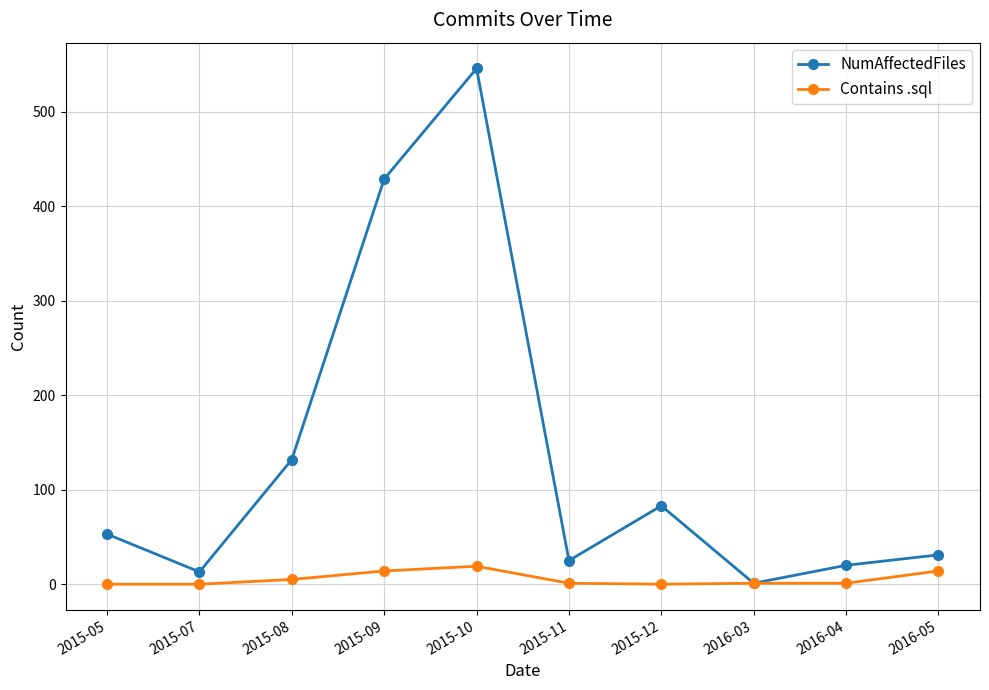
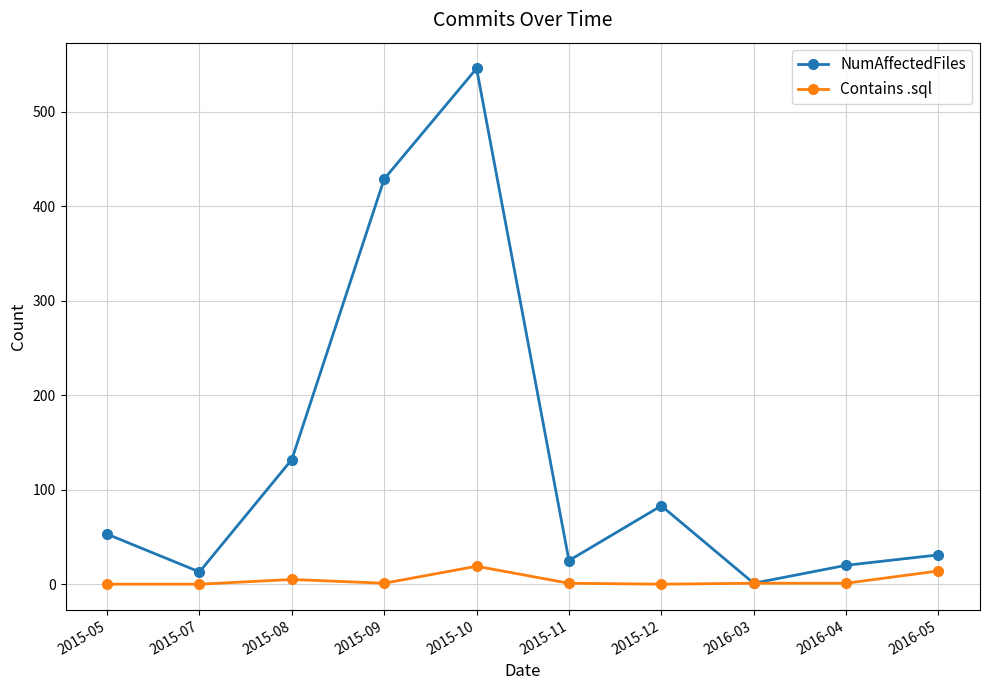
Contains .sql, 2015-09: 10 -> 0
